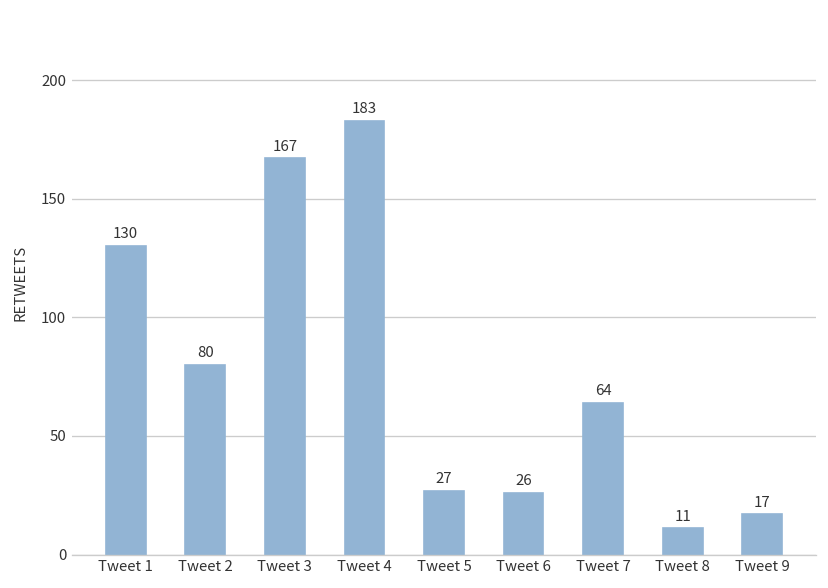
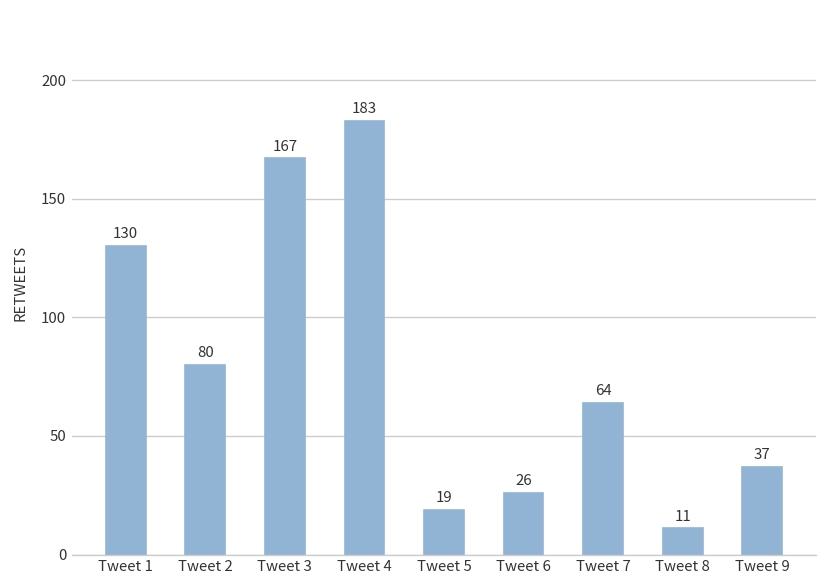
Tweet 5: 27 -> 19
Tweet 9: 17 -> 37
